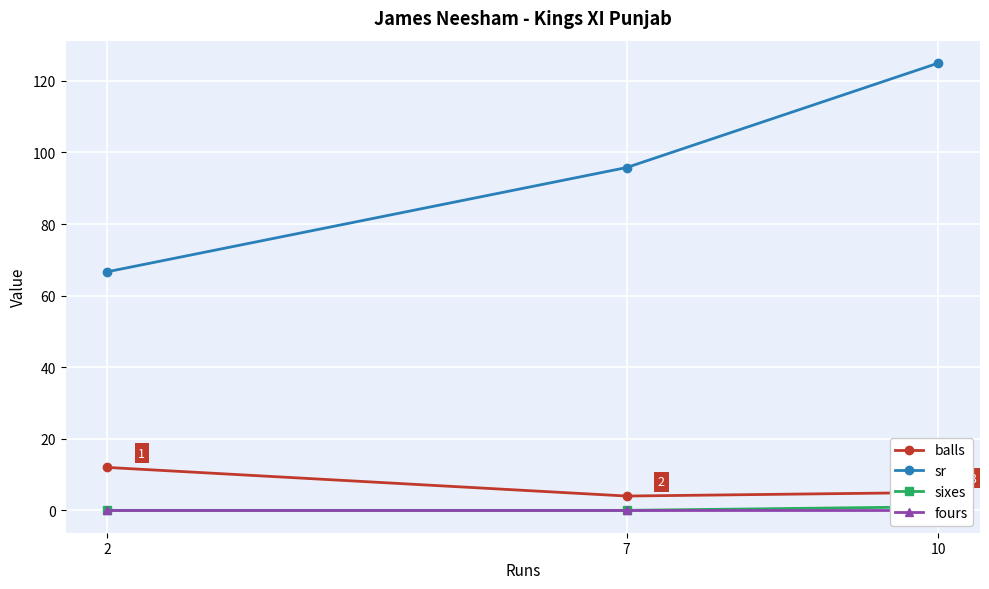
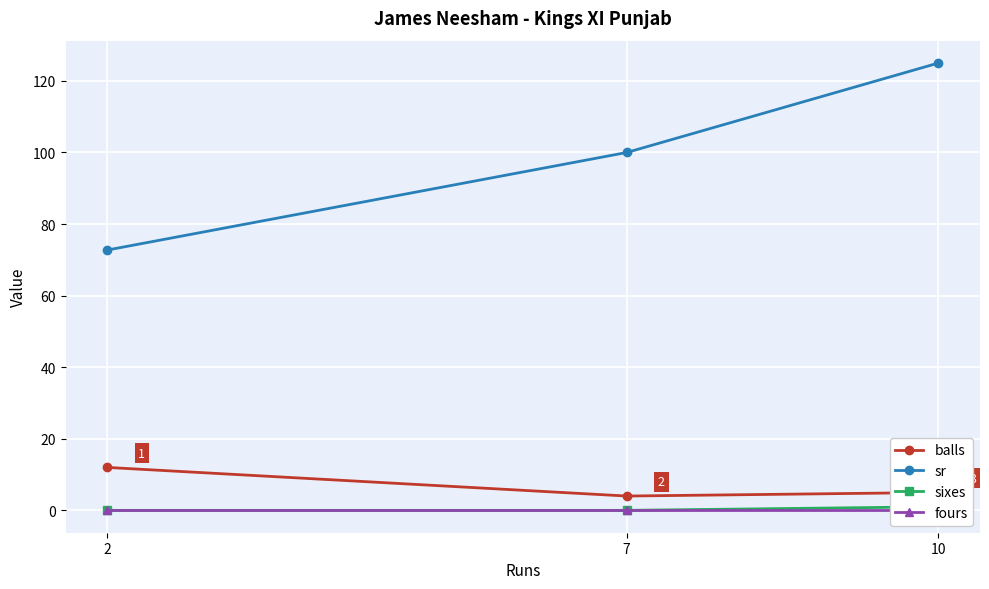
sr, 2: 67 -> 73
sr, 7: 96 -> 100
